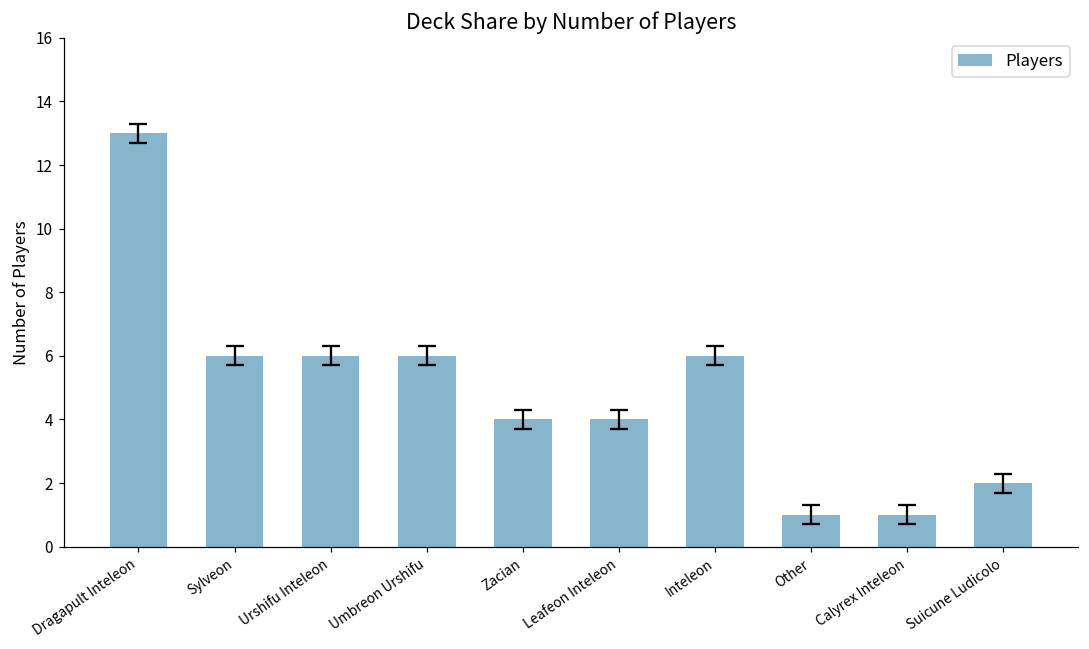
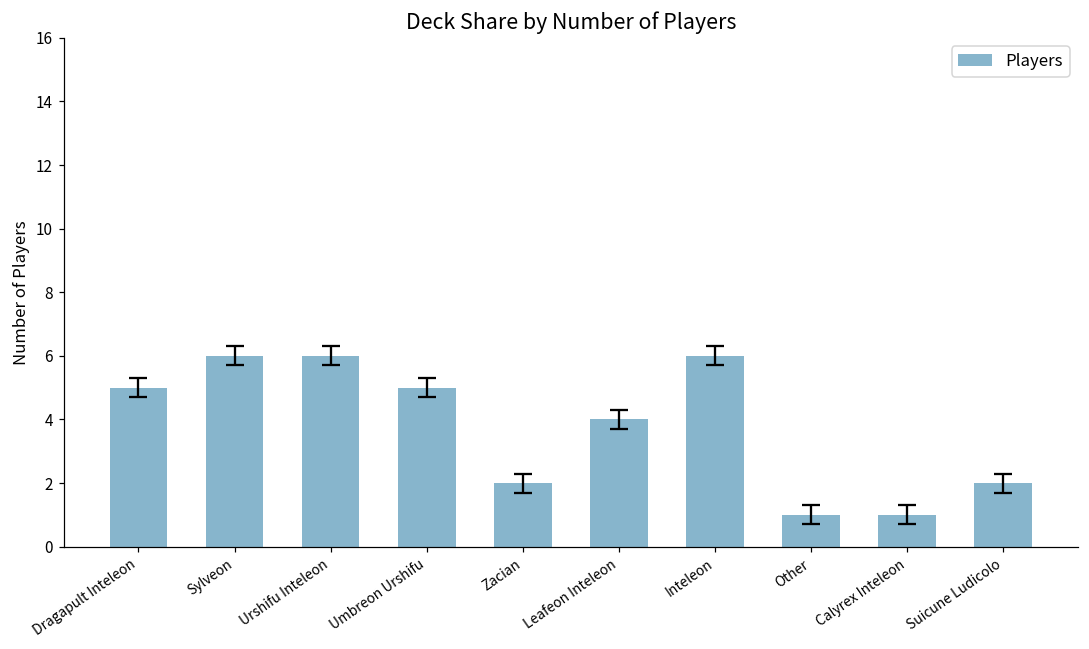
Players, Dragapult Inteleon: 13 -> 5
Players, Umbreon Urshifu: 6 -> 5
Players, Zacian: 4 -> 2
